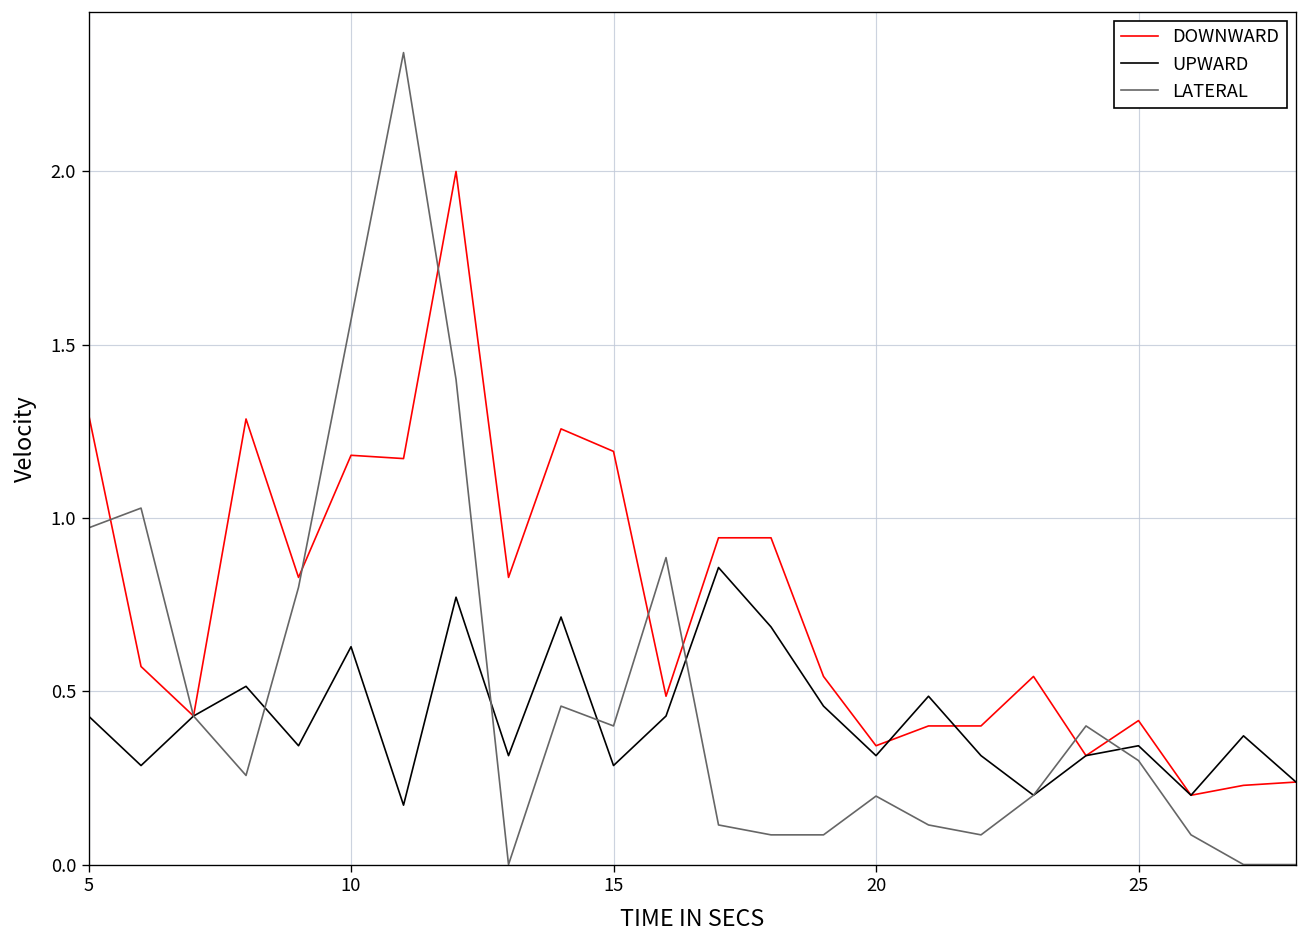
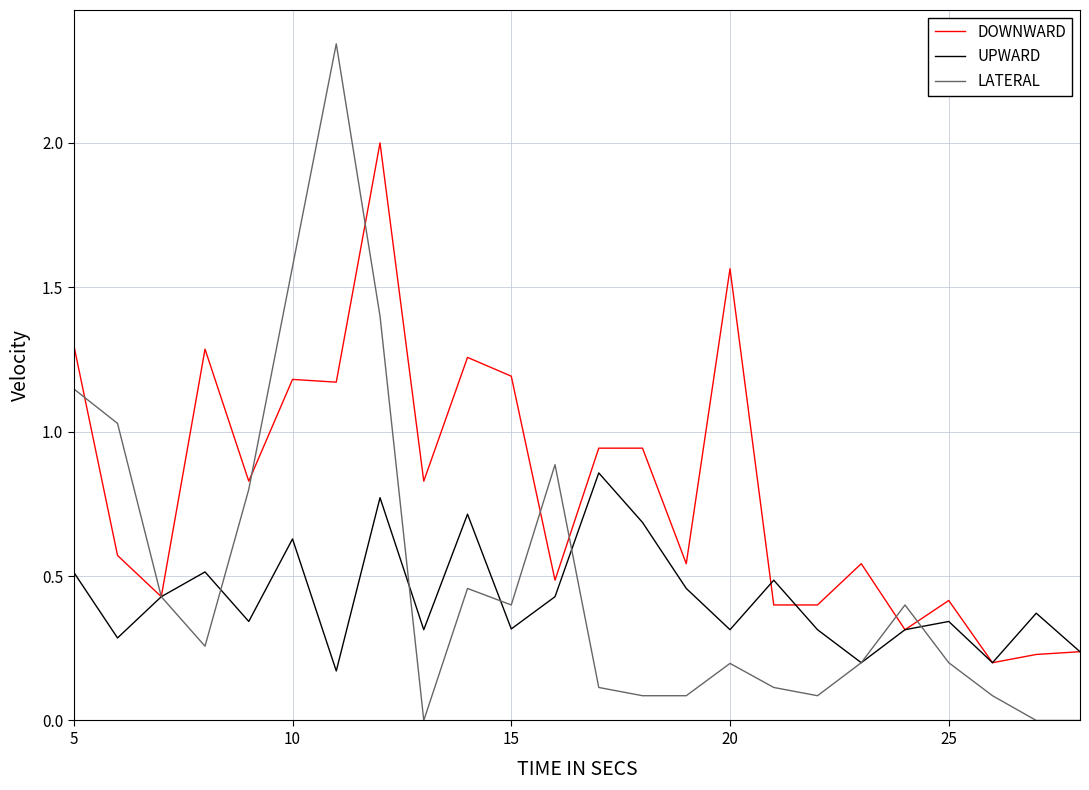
UPWARD, 5: 0.43 -> 0.51
LATERAL, 5: 0.97 -> 1.15
UPWARD, 15: 0.29 -> 0.32
DOWNWARD, 20: 0.34 -> 1.56
LATERAL, 25: 0.3 -> 0.2
